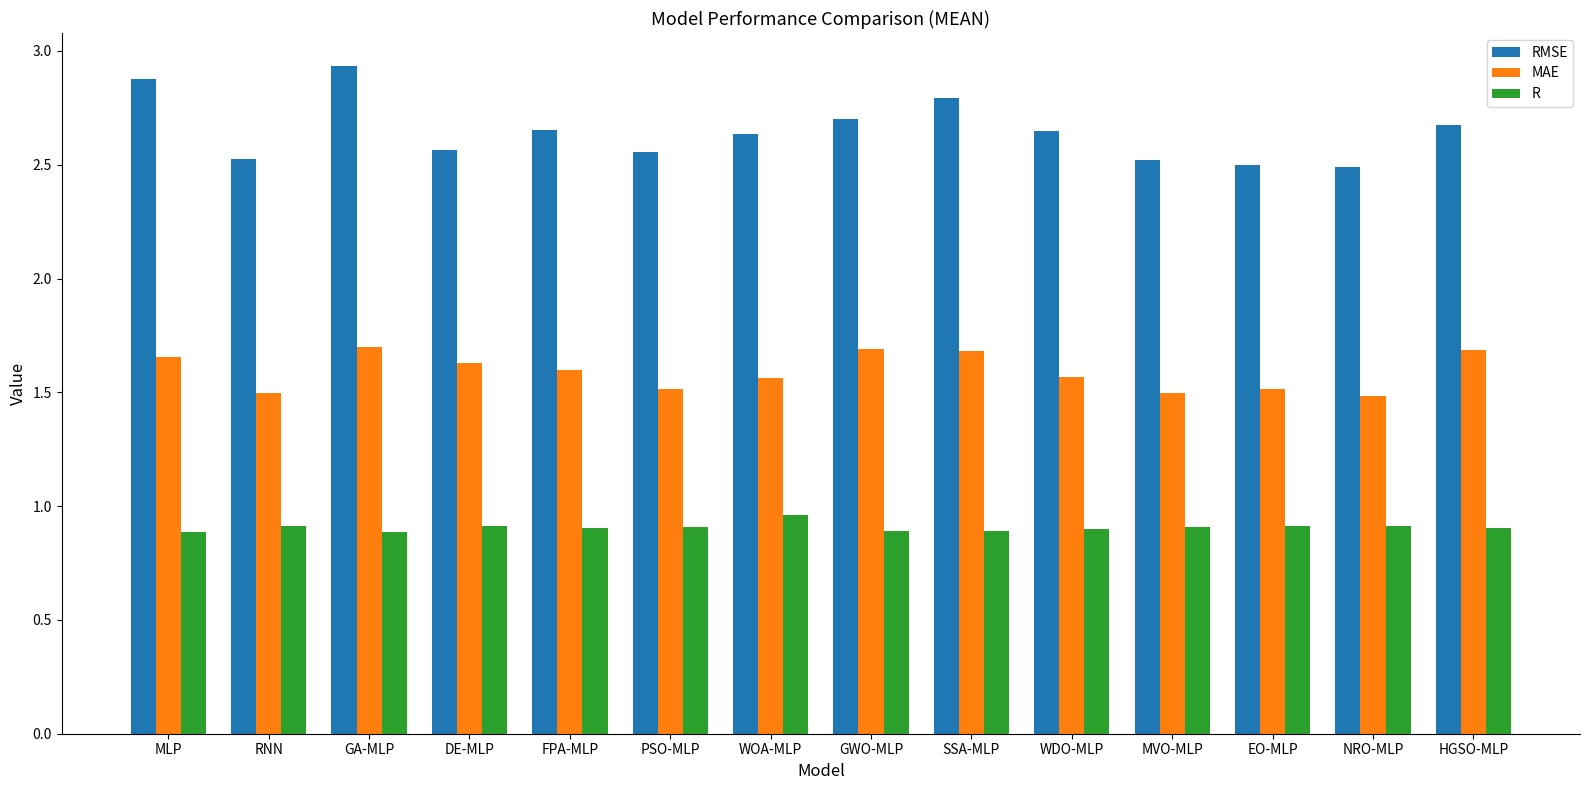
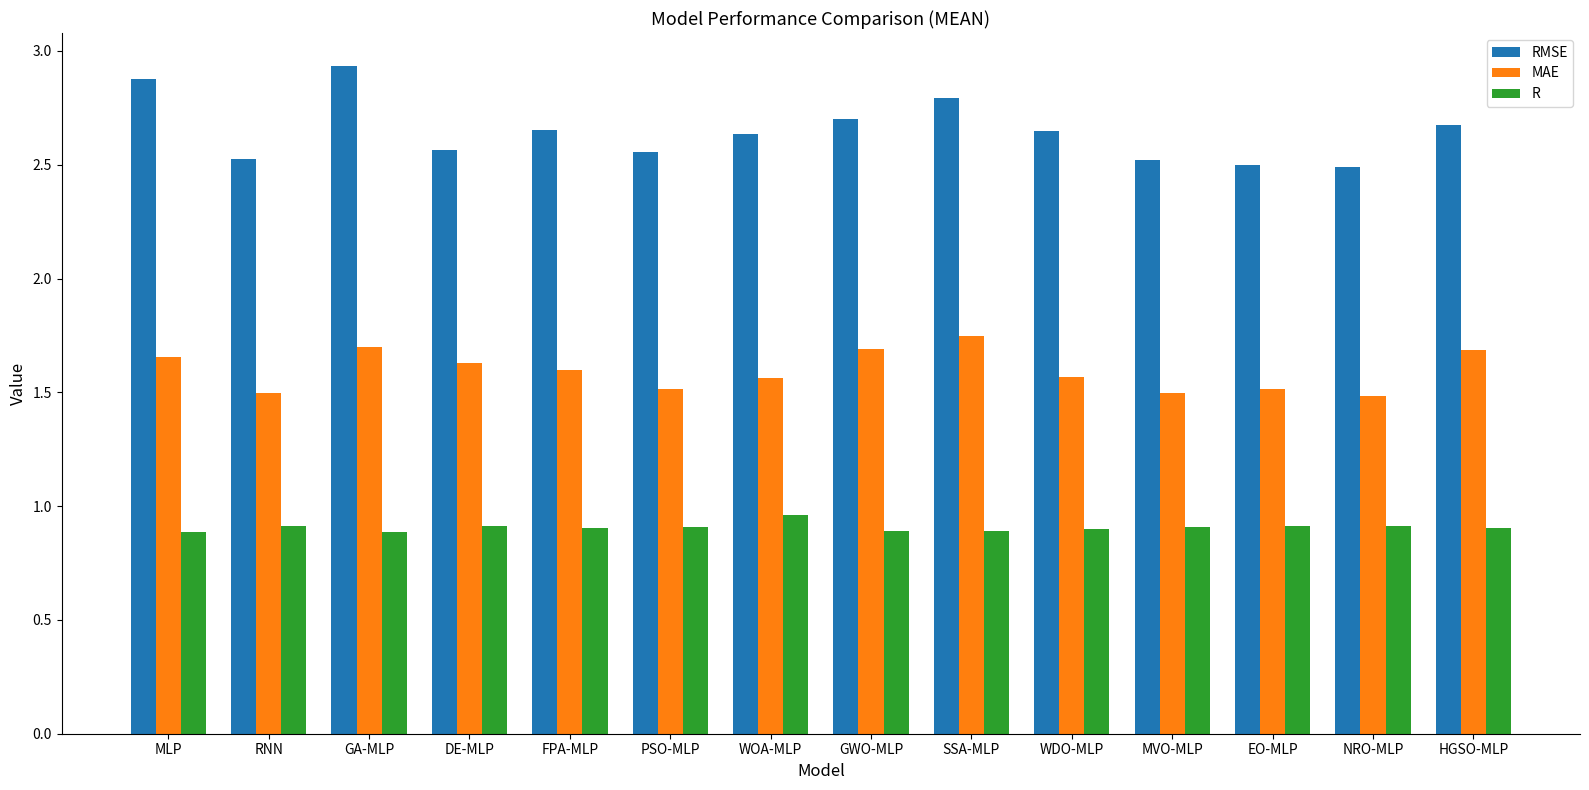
MAE, SSA-MLP: 1.68 -> 1.75
